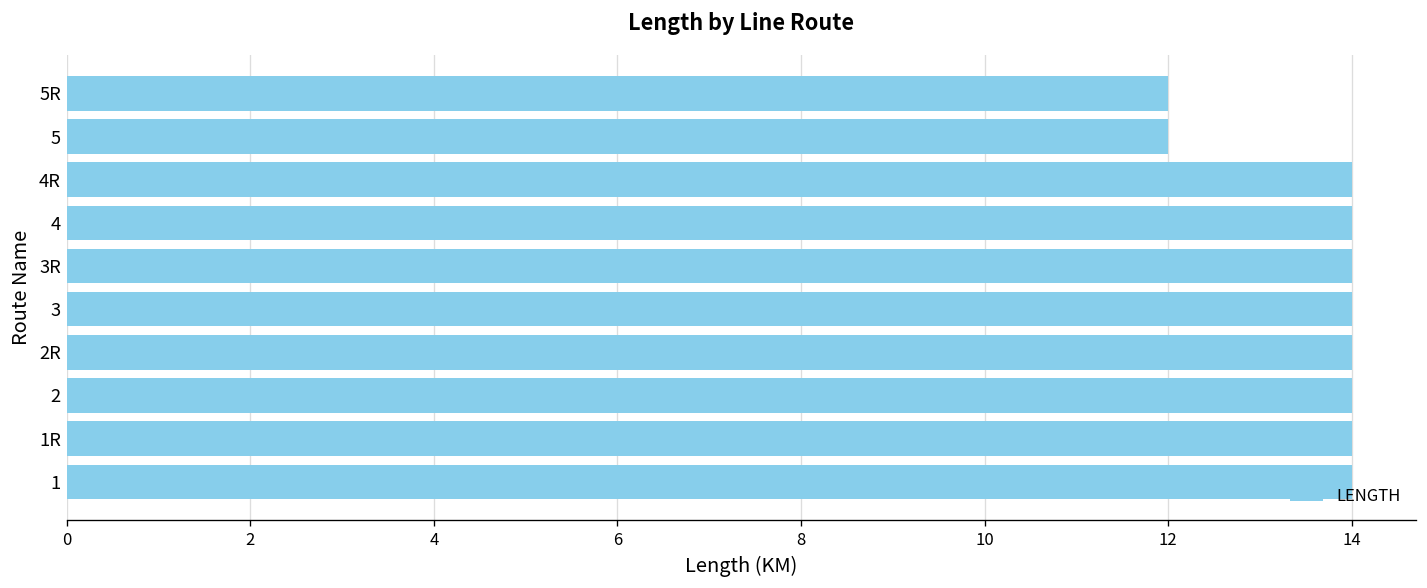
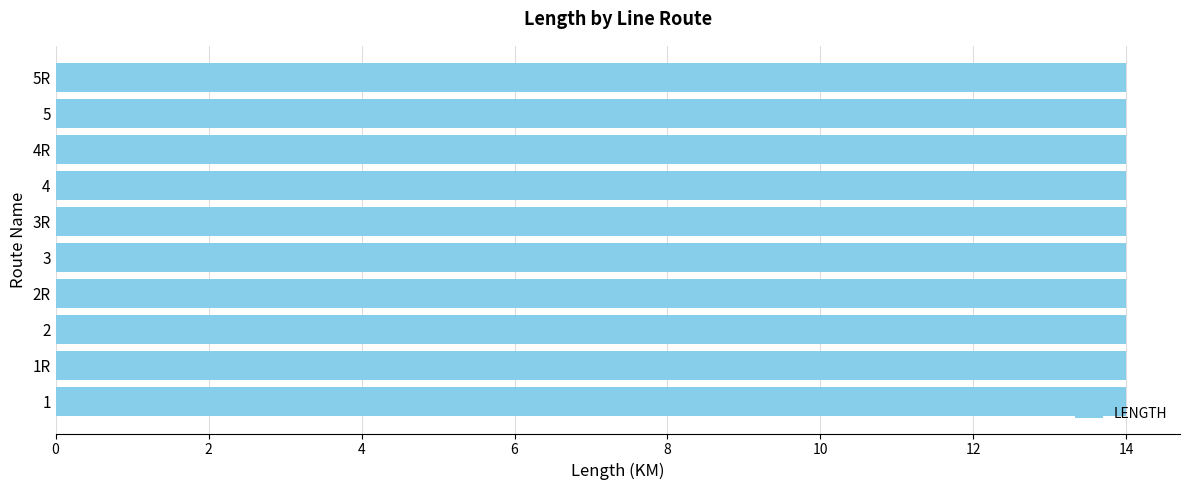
5R: 12 -> 14
5: 12 -> 14
